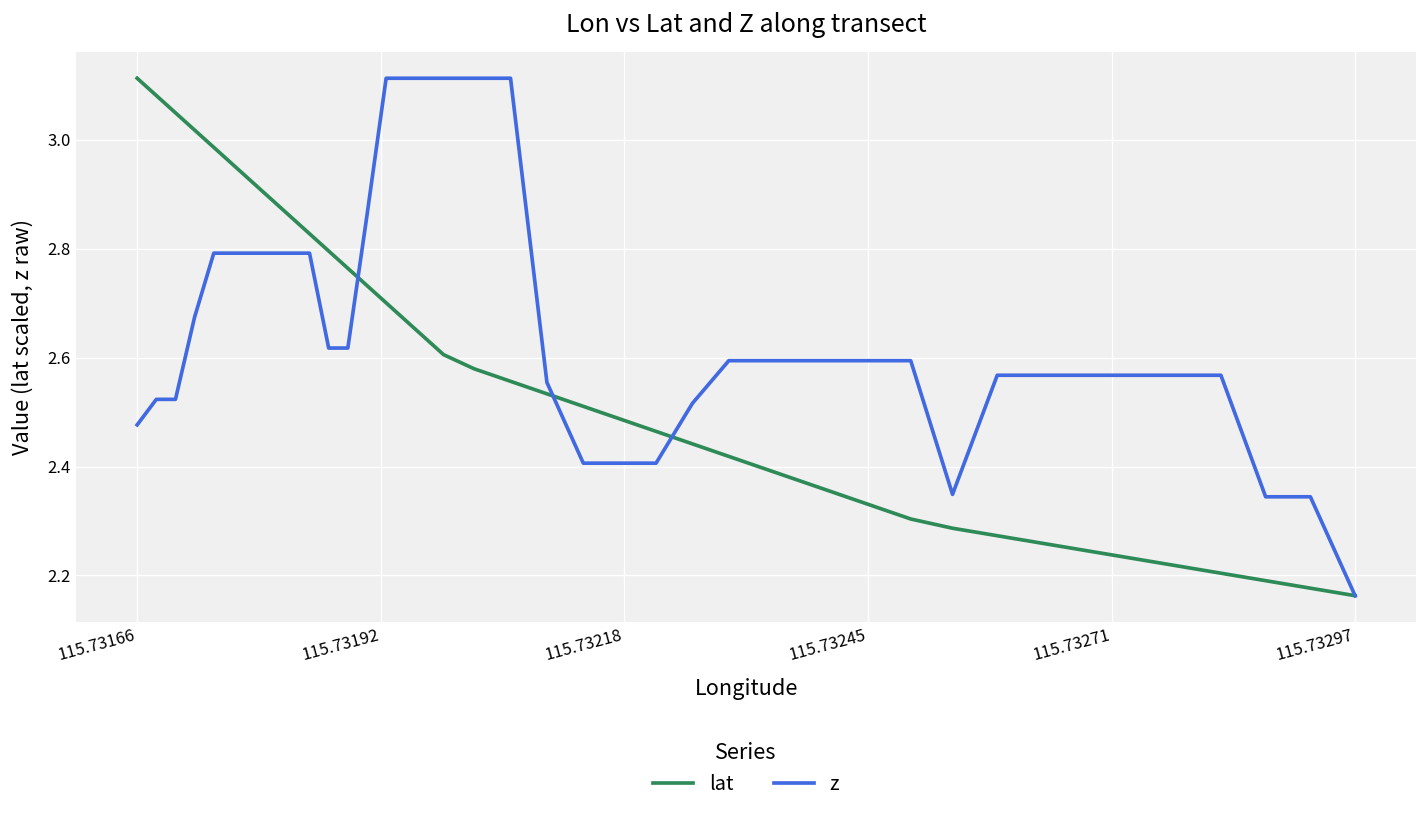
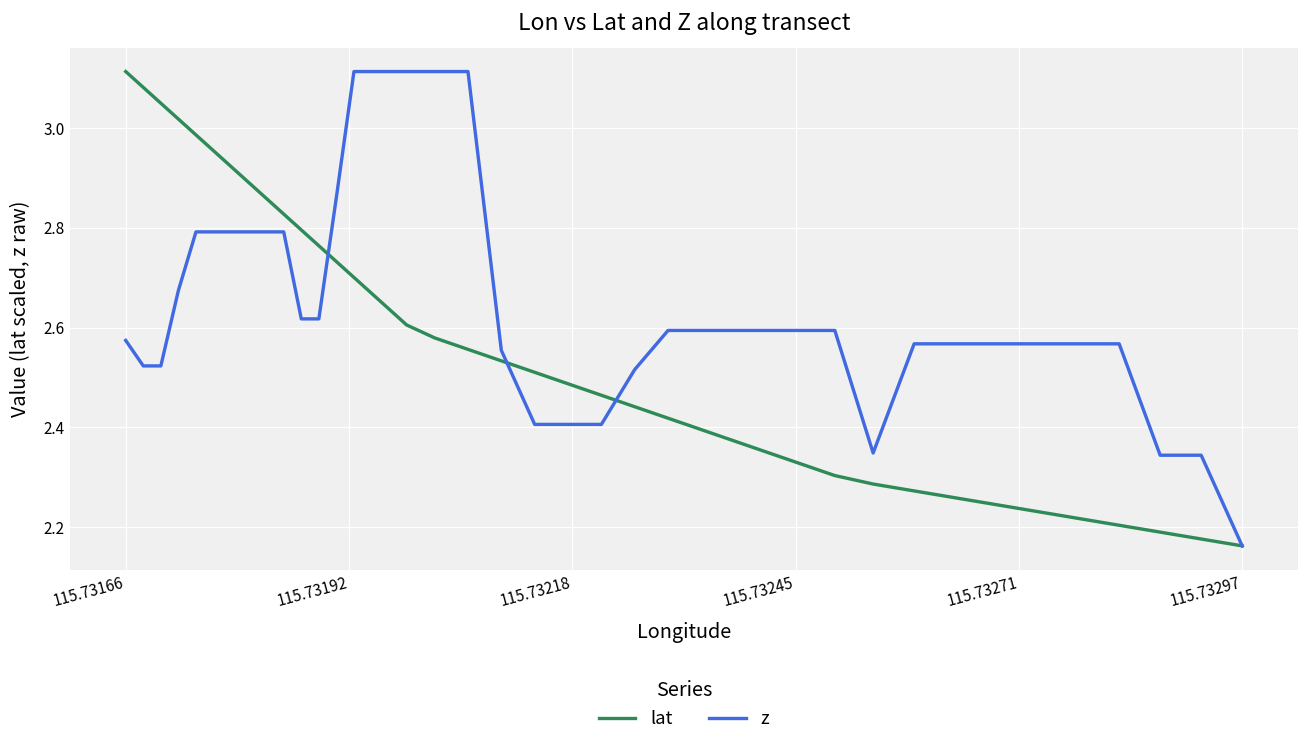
z, 115.73166: 2.48 -> 2.57
